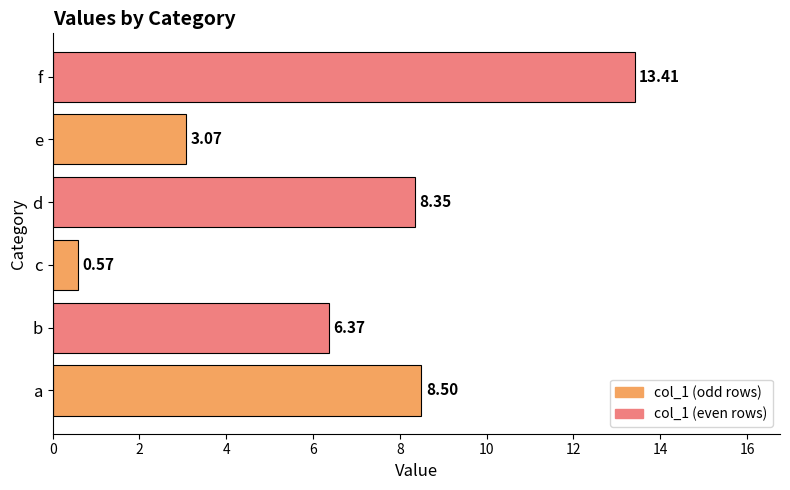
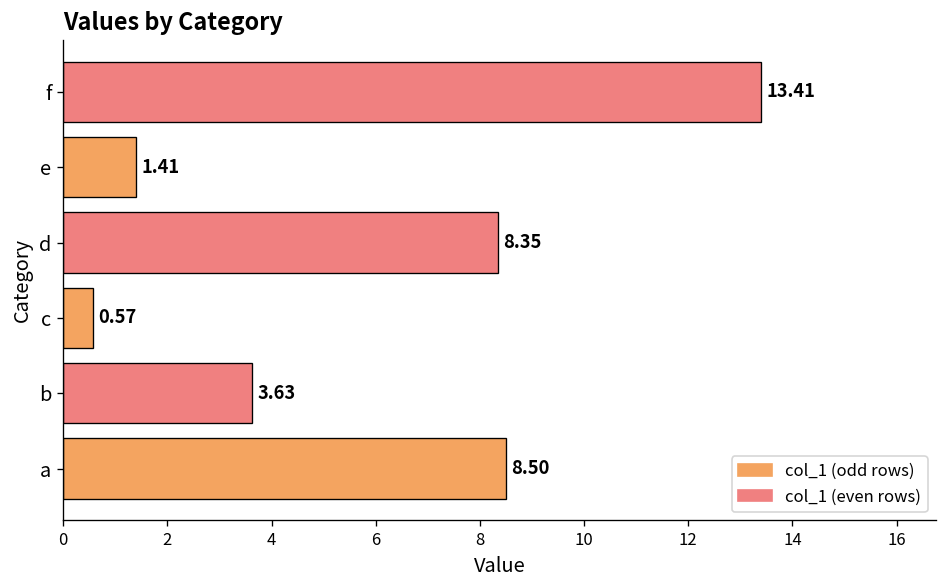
e: 3.07 -> 1.41
b: 6.37 -> 3.63
